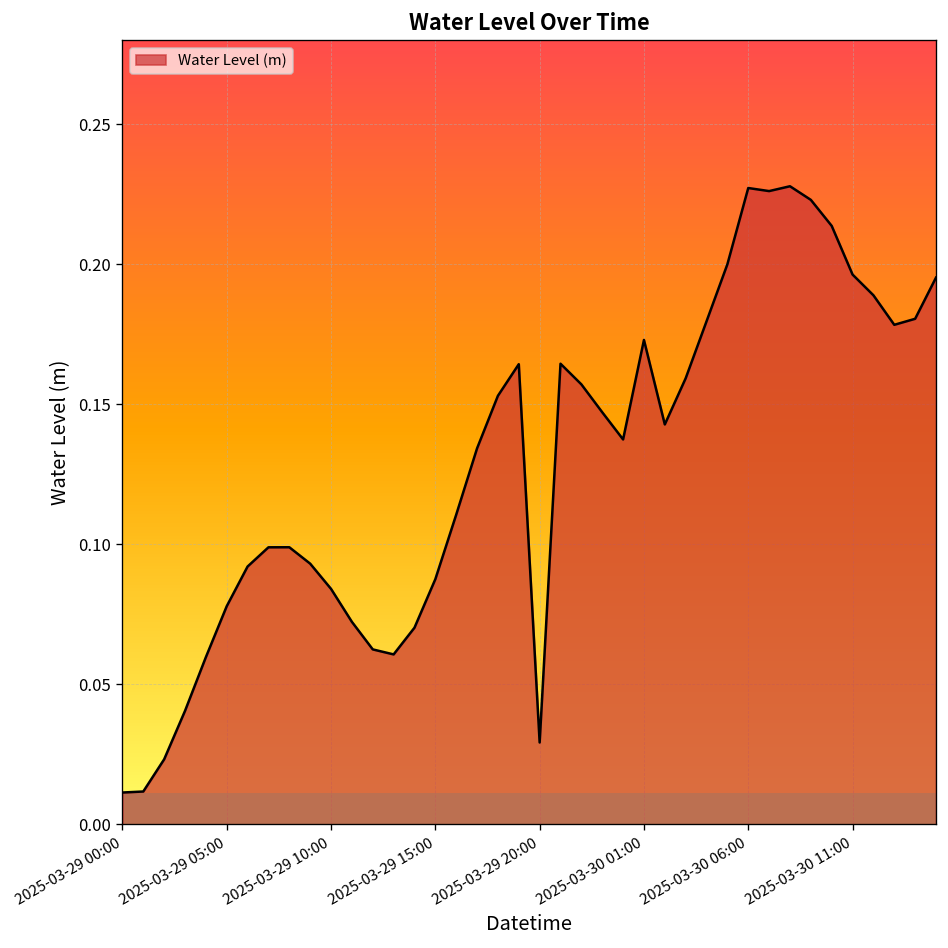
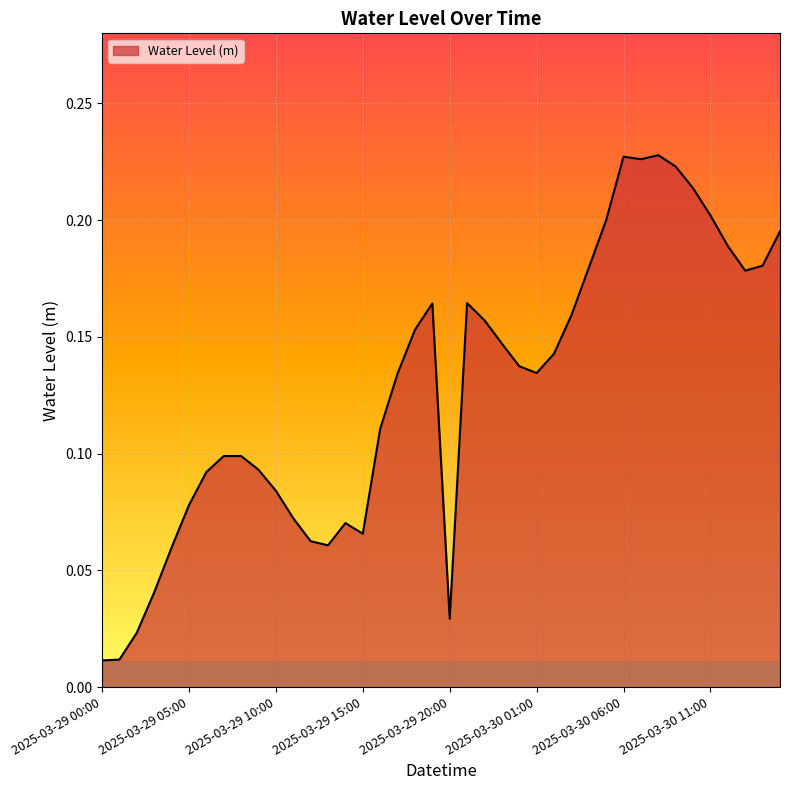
2025-03-29 15:00: 0.088 -> 0.066
2025-03-30 01:00: 0.173 -> 0.134
2025-03-30 11:00: 0.196 -> 0.202
